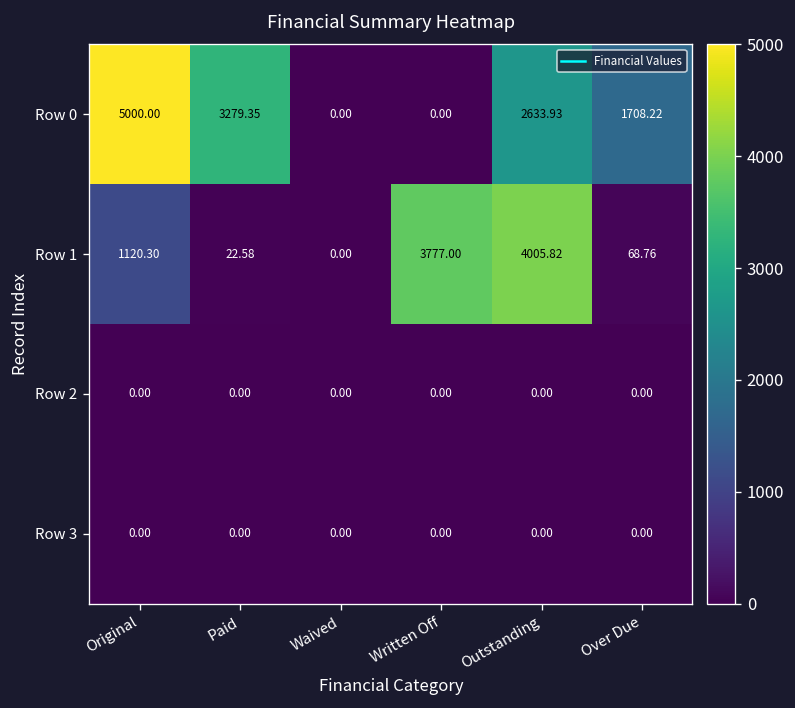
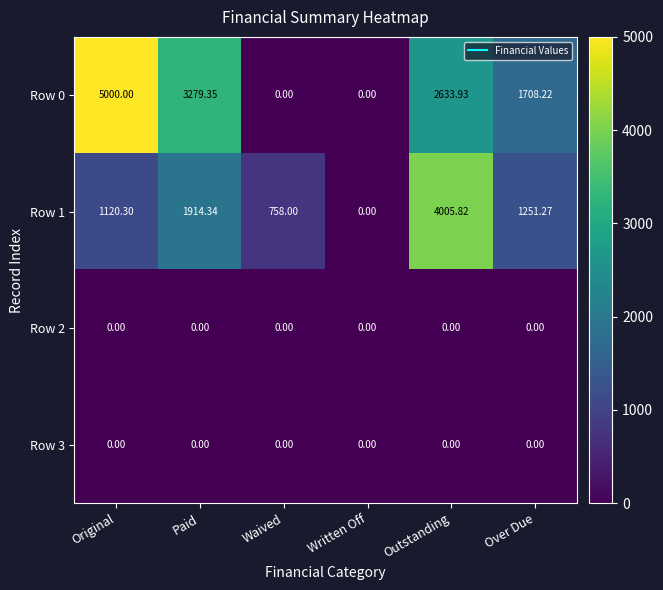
Row 1, Paid: 22.58 -> 1914.34
Row 1, Waived: 0.00 -> 758.00
Row 1, Written Off: 3777.00 -> 0.00
Row 1, Over Due: 68.76 -> 1251.27
